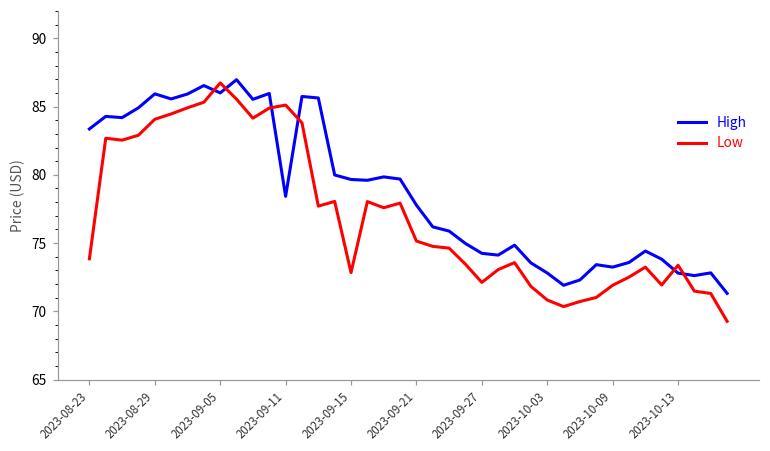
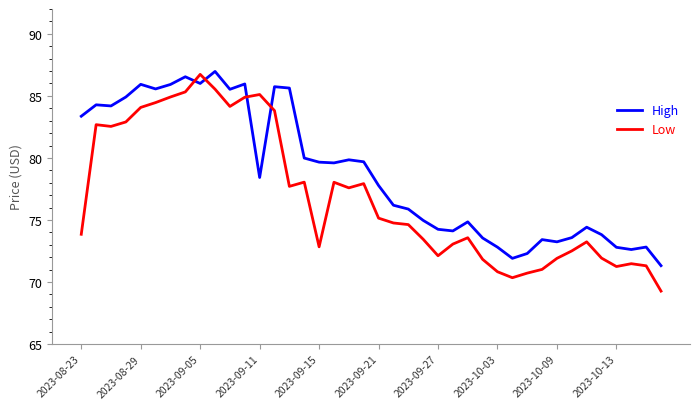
Low, 2023-10-13: 73.4 -> 71.3
